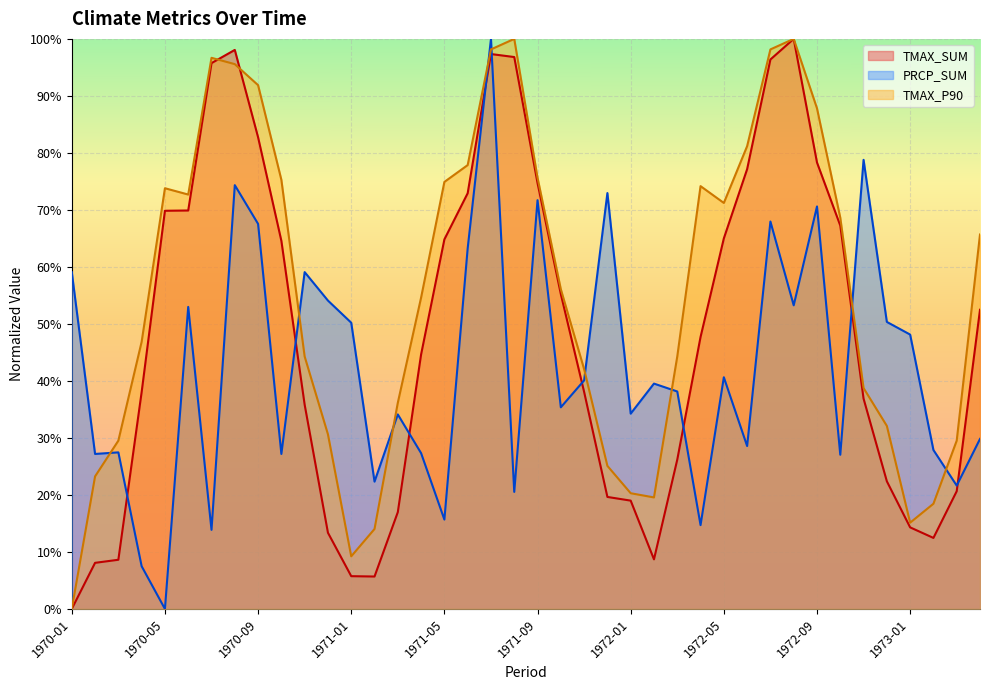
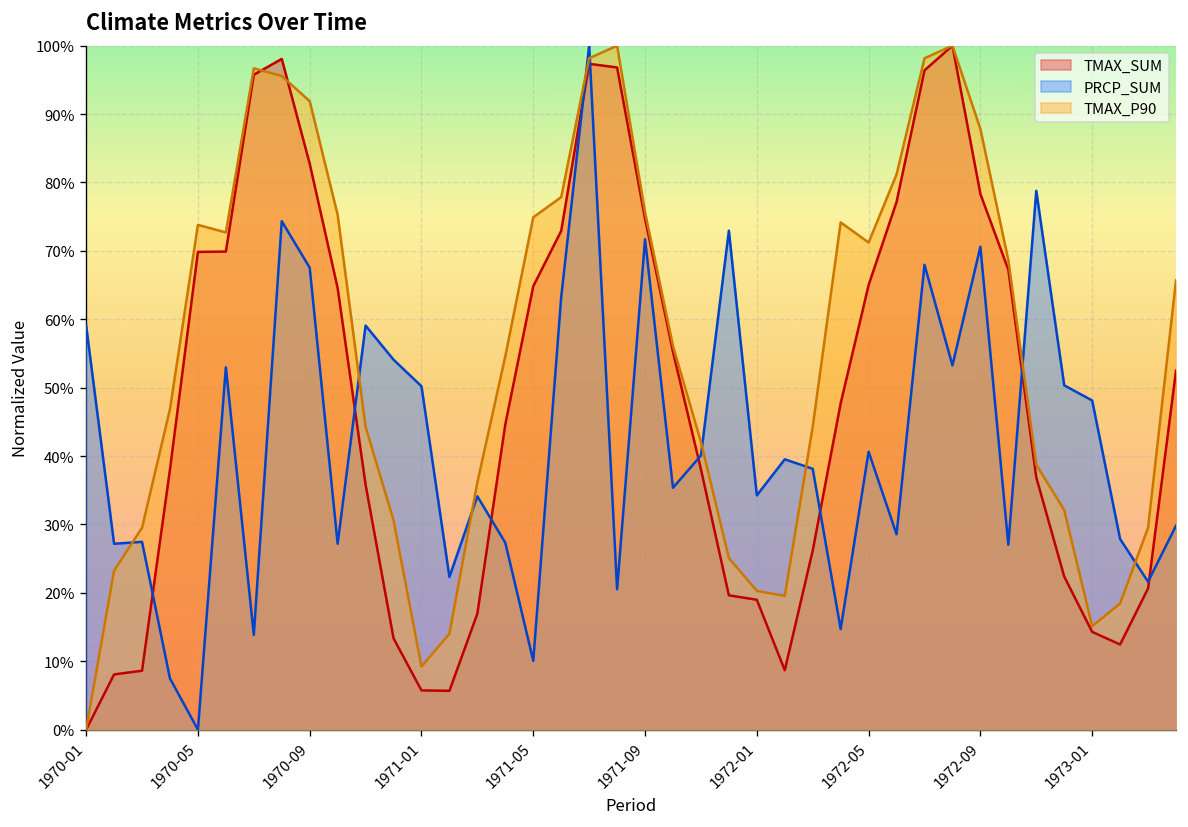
PRCP_SUM, 1971-05: 16% -> 10%
